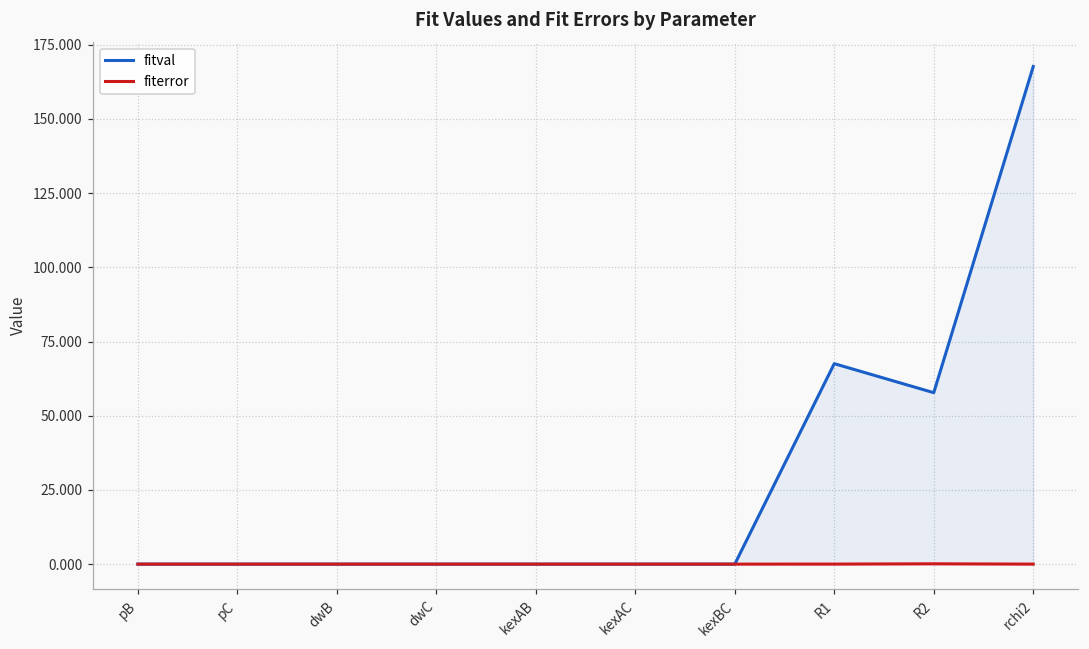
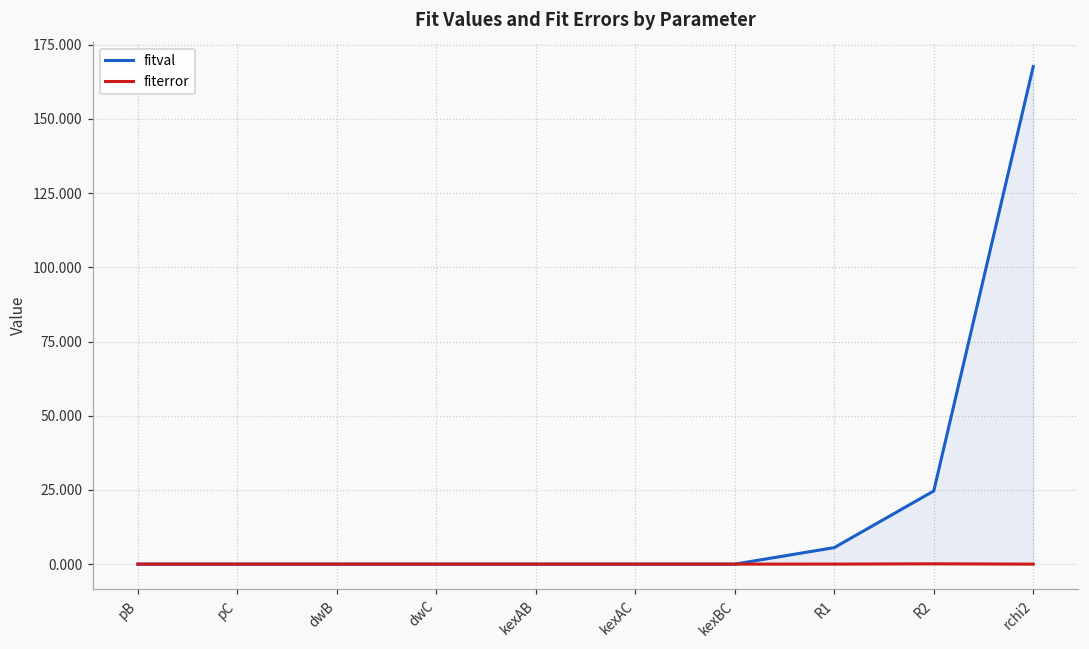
fitval, R1: 68 -> 6
fitval, R2: 58 -> 25
